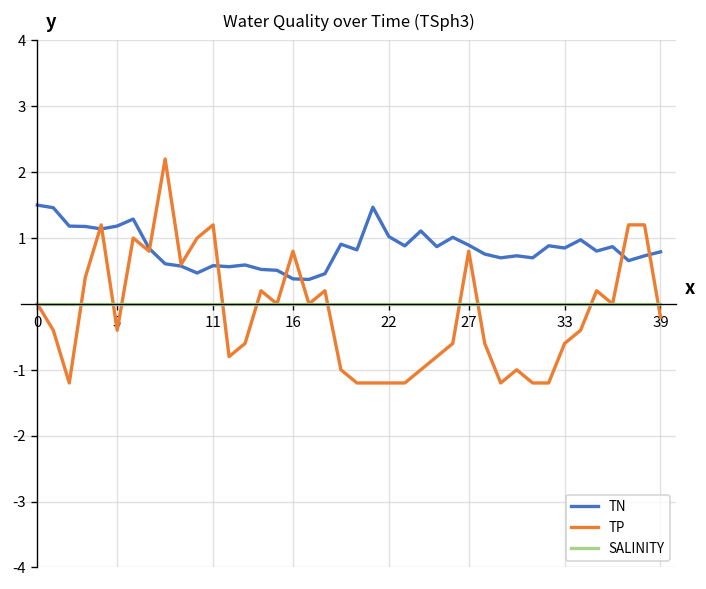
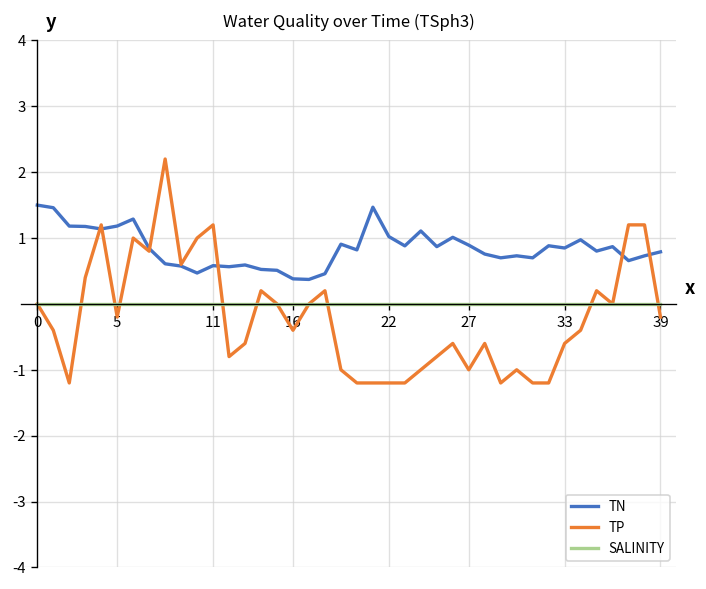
TP, 5: -0.4 -> -0.2
TP, 16: 0.8 -> -0.4
TP, 27: 0.8 -> -1.0
